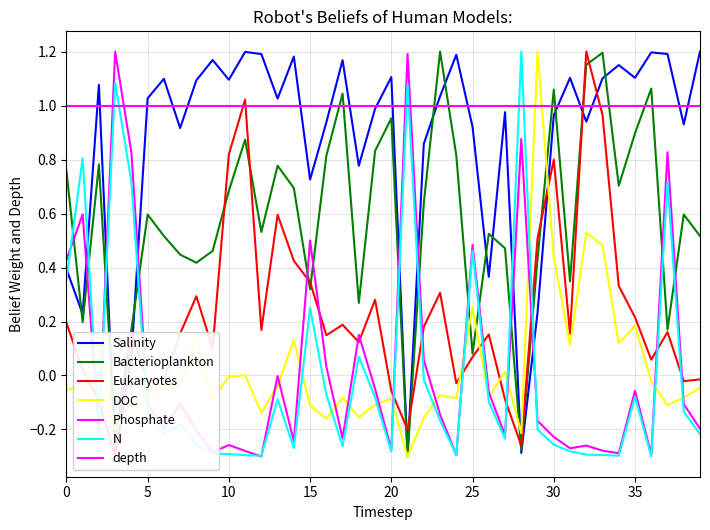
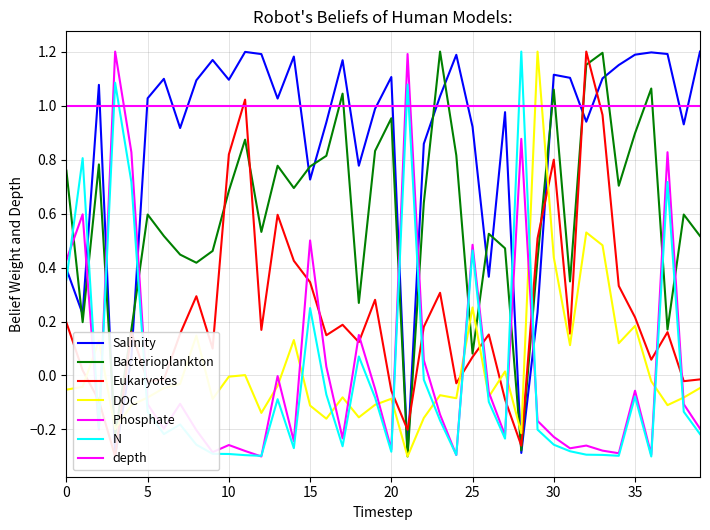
Bacterioplankton, 15: 0.32 -> 0.77
Salinity, 30: 0.96 -> 1.11
Salinity, 35: 1.10 -> 1.19
